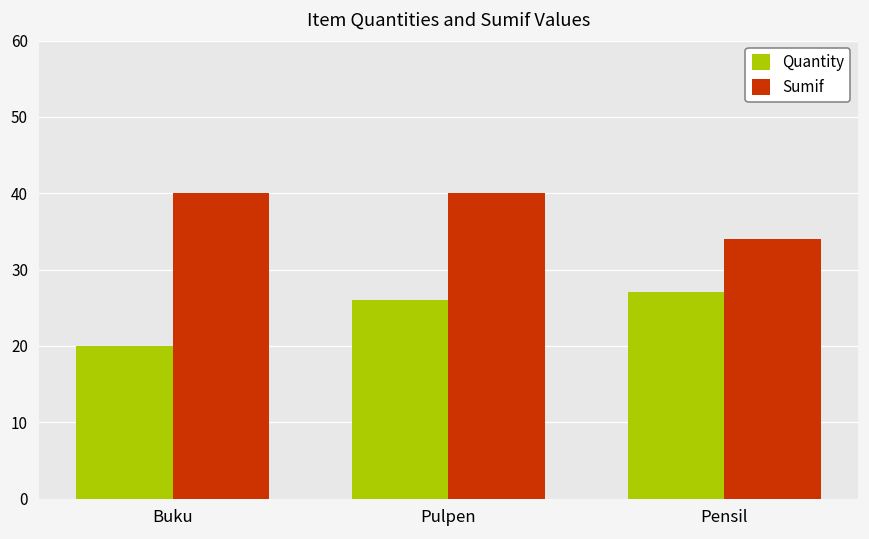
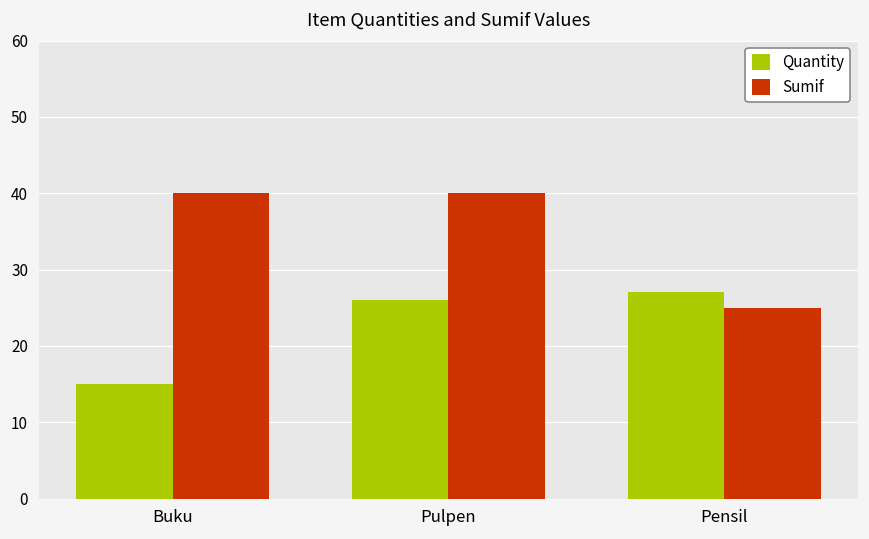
Quantity, Buku: 20 -> 15
Sumif, Pensil: 34 -> 25
